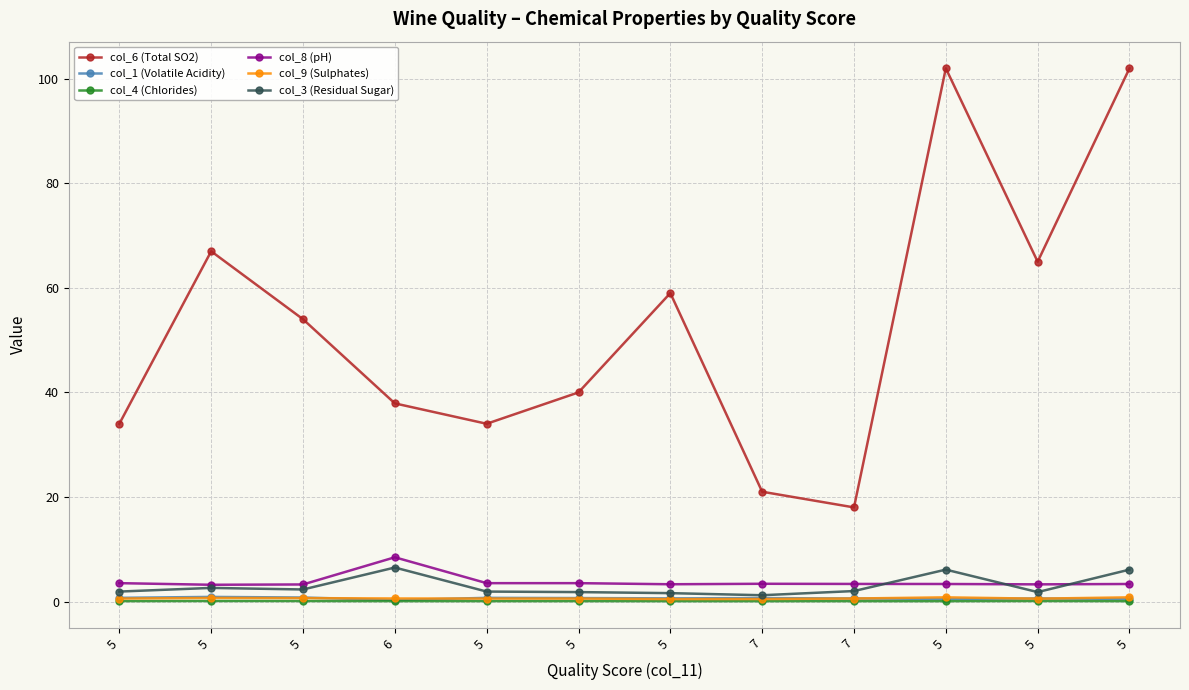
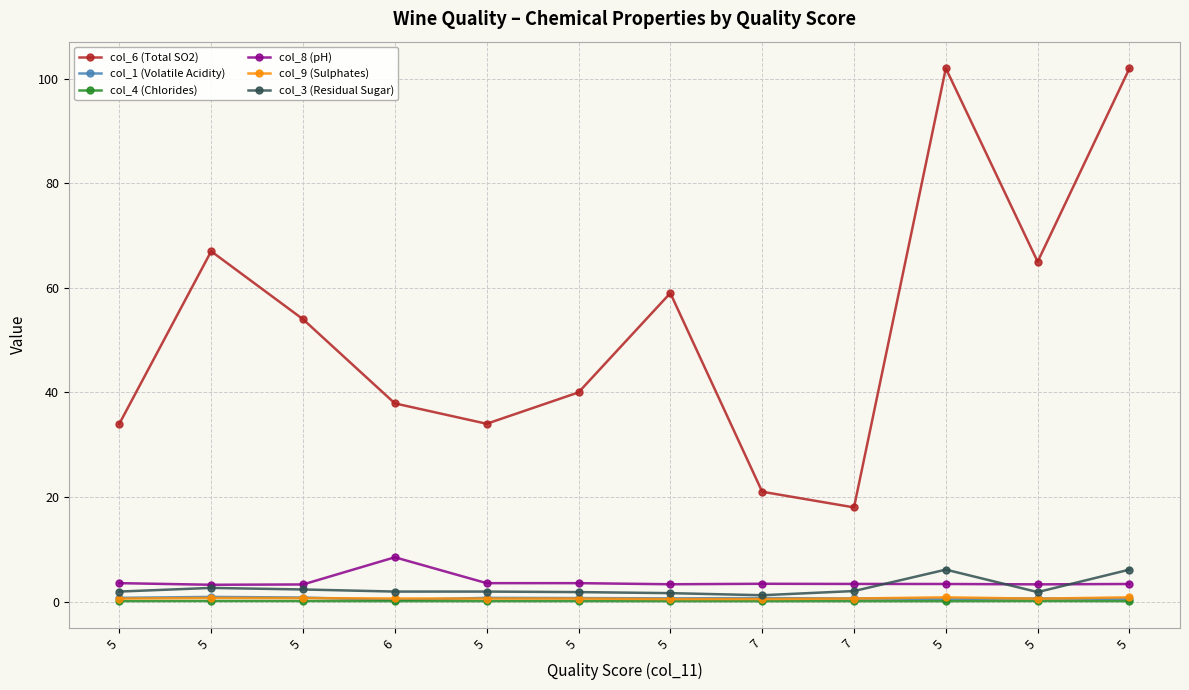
col_3 (Residual Sugar), 6: 7 -> 2
